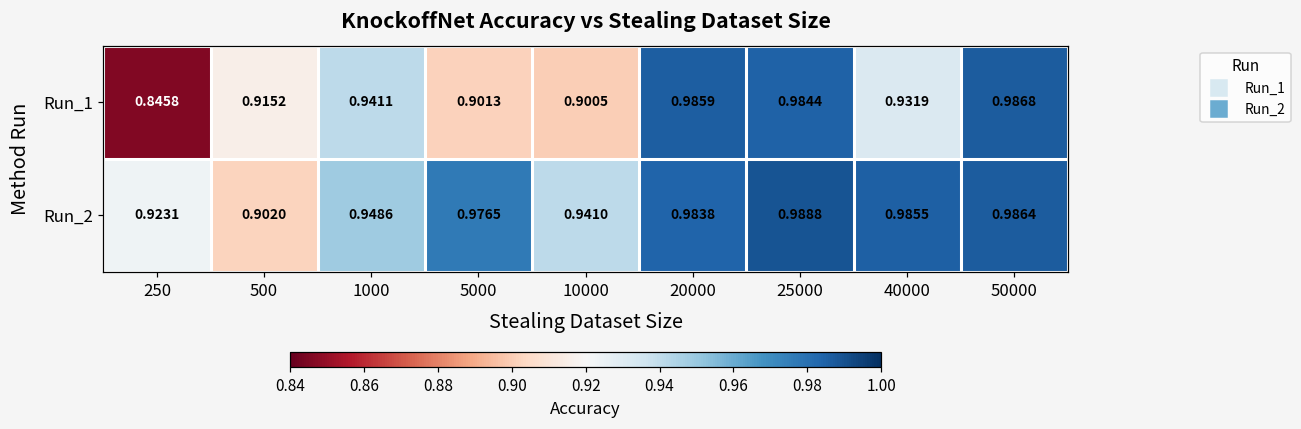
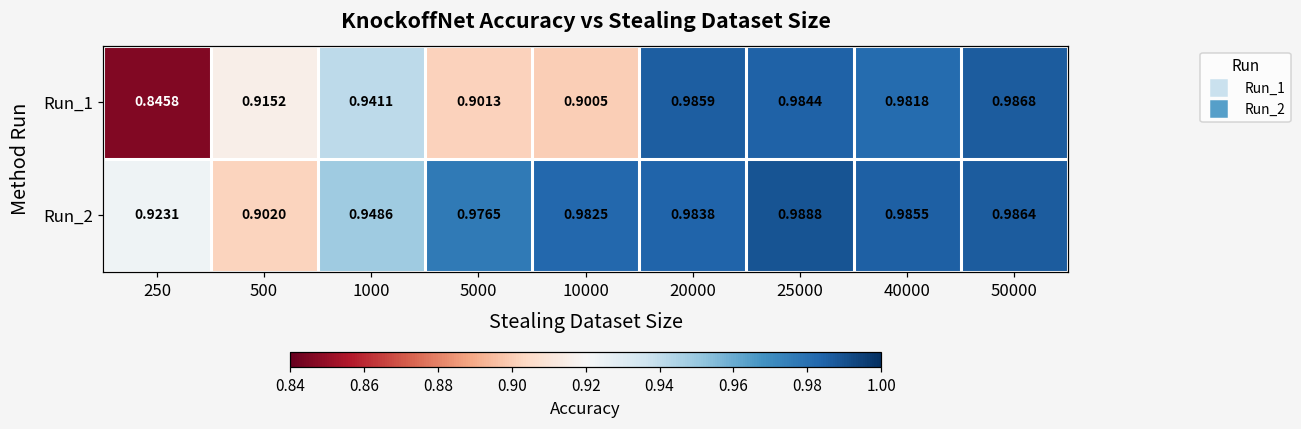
Run_1, 40000: 0.9319 -> 0.9818
Run_2, 10000: 0.9410 -> 0.9825
